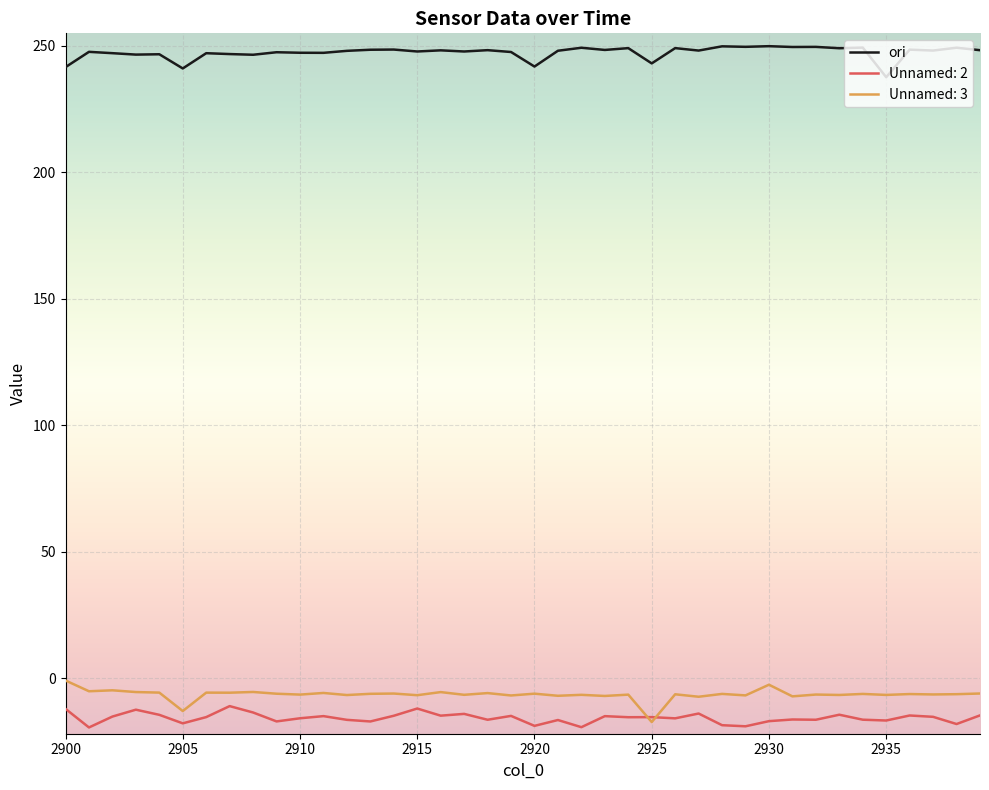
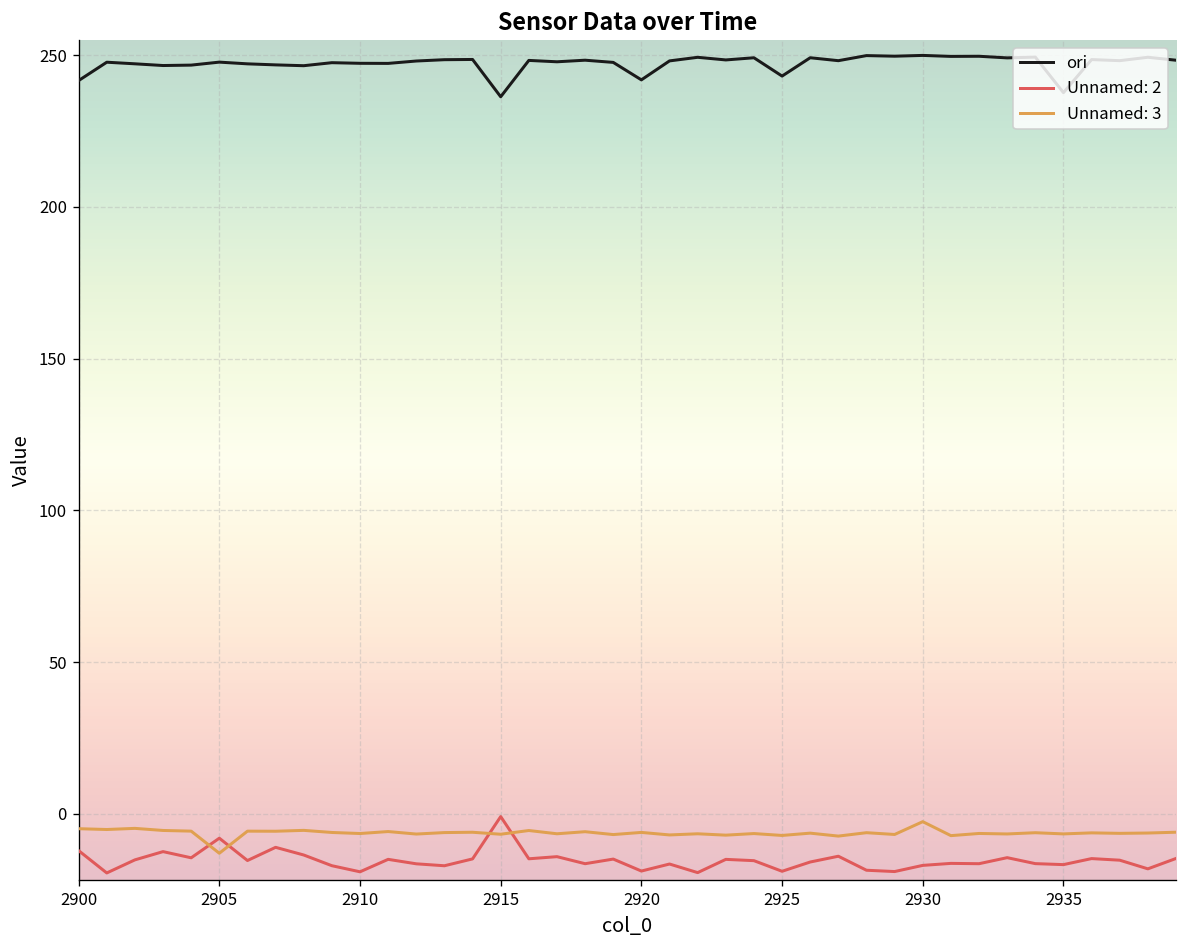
Unnamed: 3, 2900: -1 -> -5
ori, 2905: 241 -> 248
Unnamed: 2, 2905: -18 -> -8
Unnamed: 2, 2910: -16 -> -19
ori, 2915: 248 -> 236
Unnamed: 2, 2915: -12 -> -1
Unnamed: 2, 2925: -15 -> -19
Unnamed: 3, 2925: -17 -> -7
